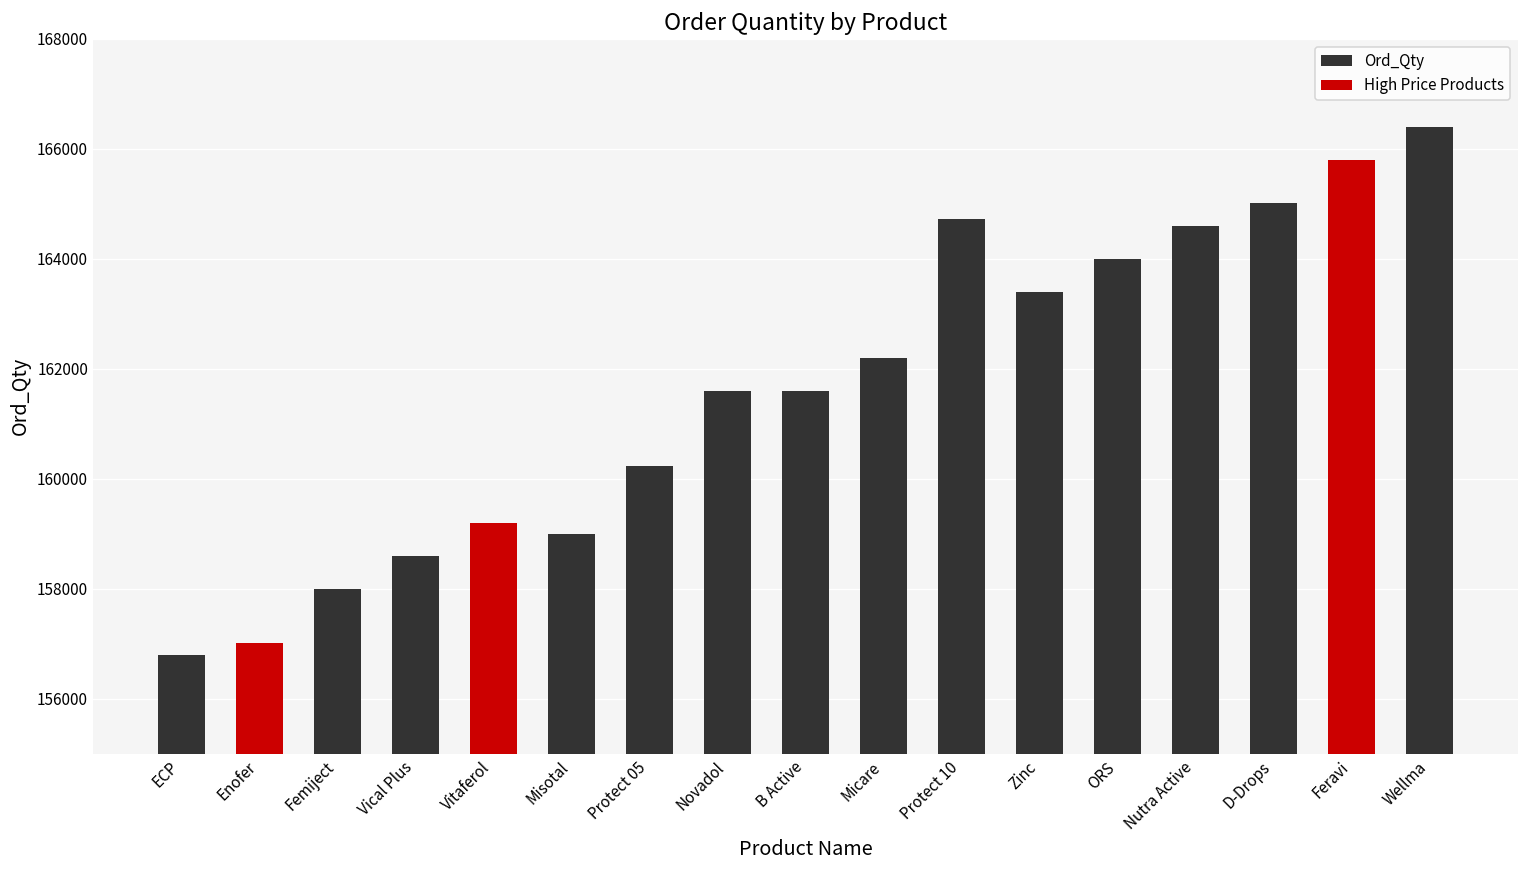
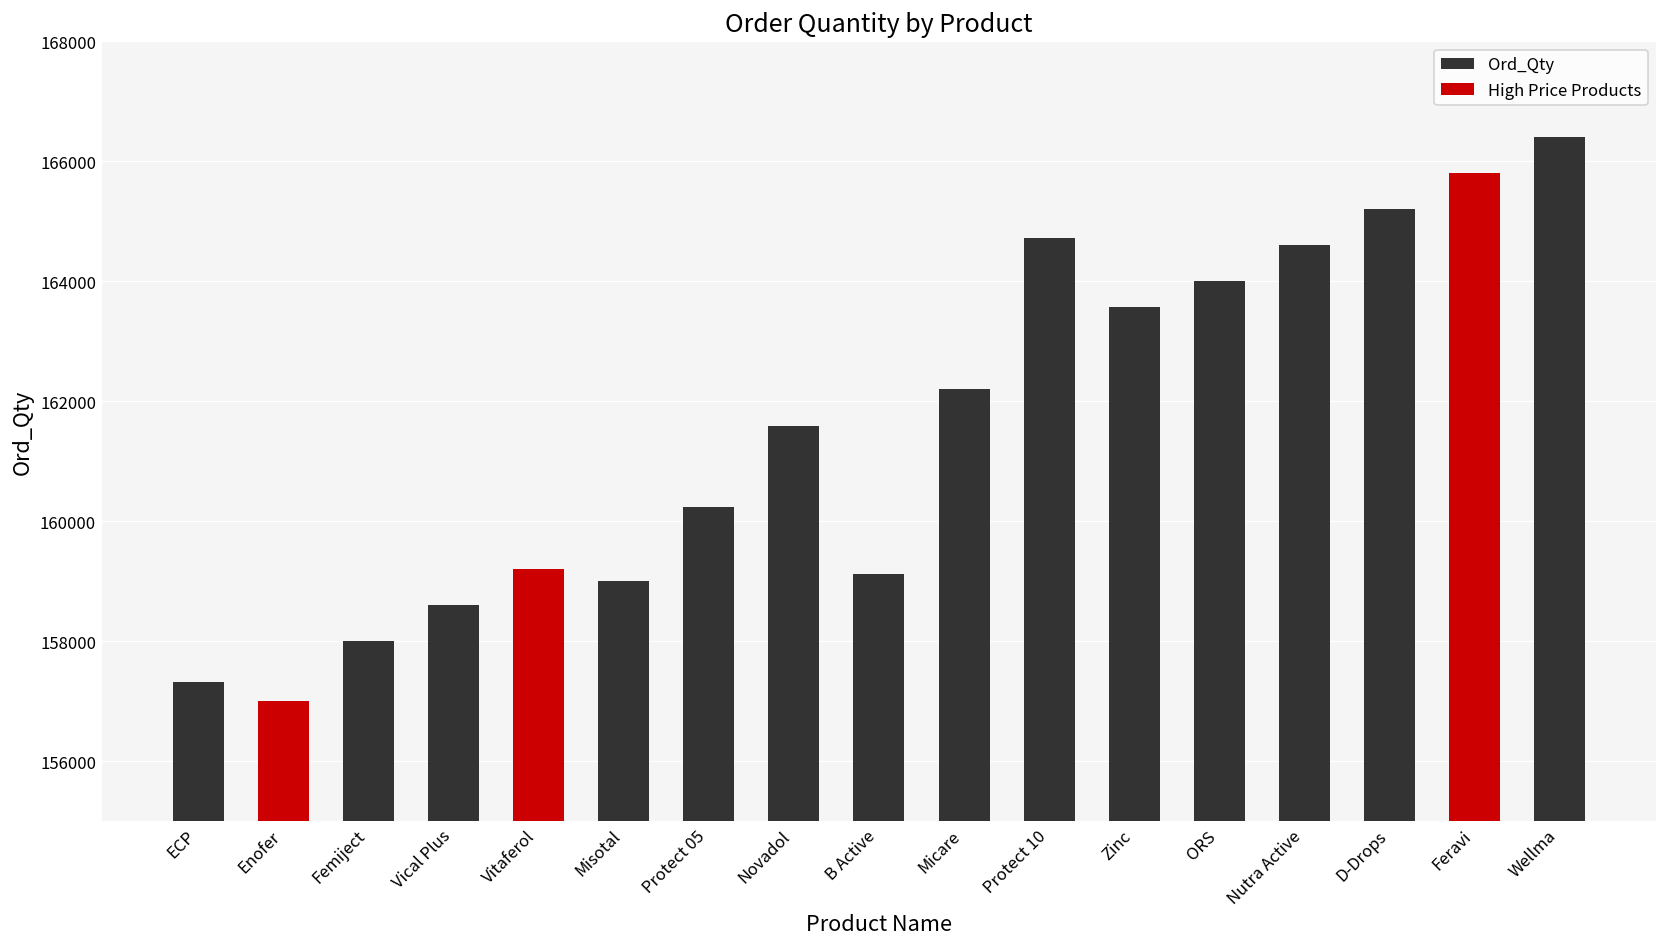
Ord_Qty, ECP: 156800 -> 157300
Ord_Qty, B Active: 161600 -> 159100
Ord_Qty, Zinc: 163400 -> 163600
Ord_Qty, D-Drops: 165000 -> 165200
